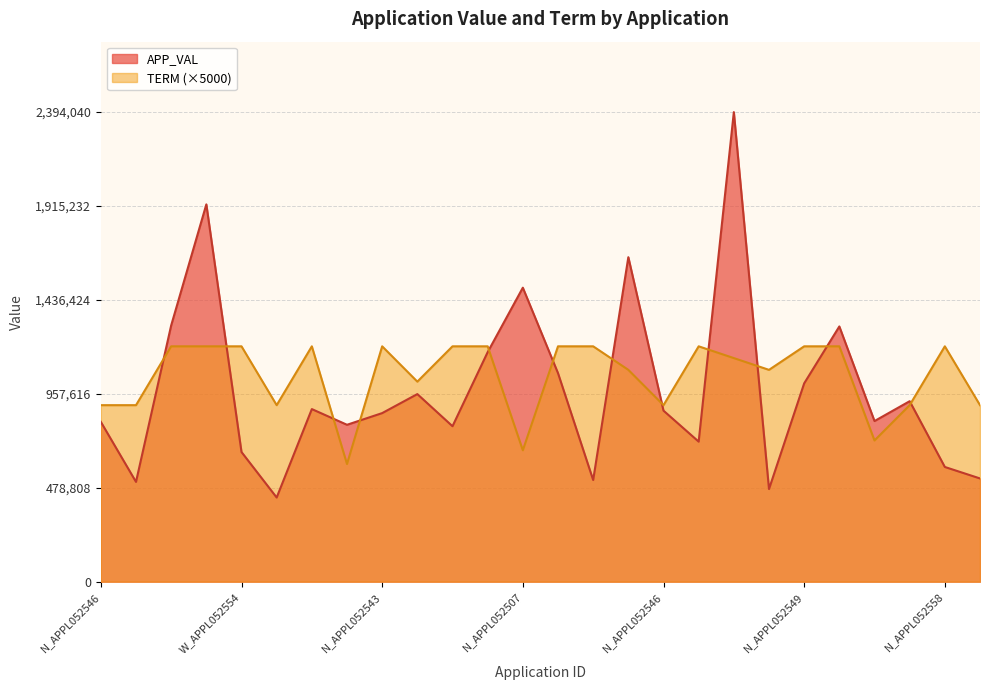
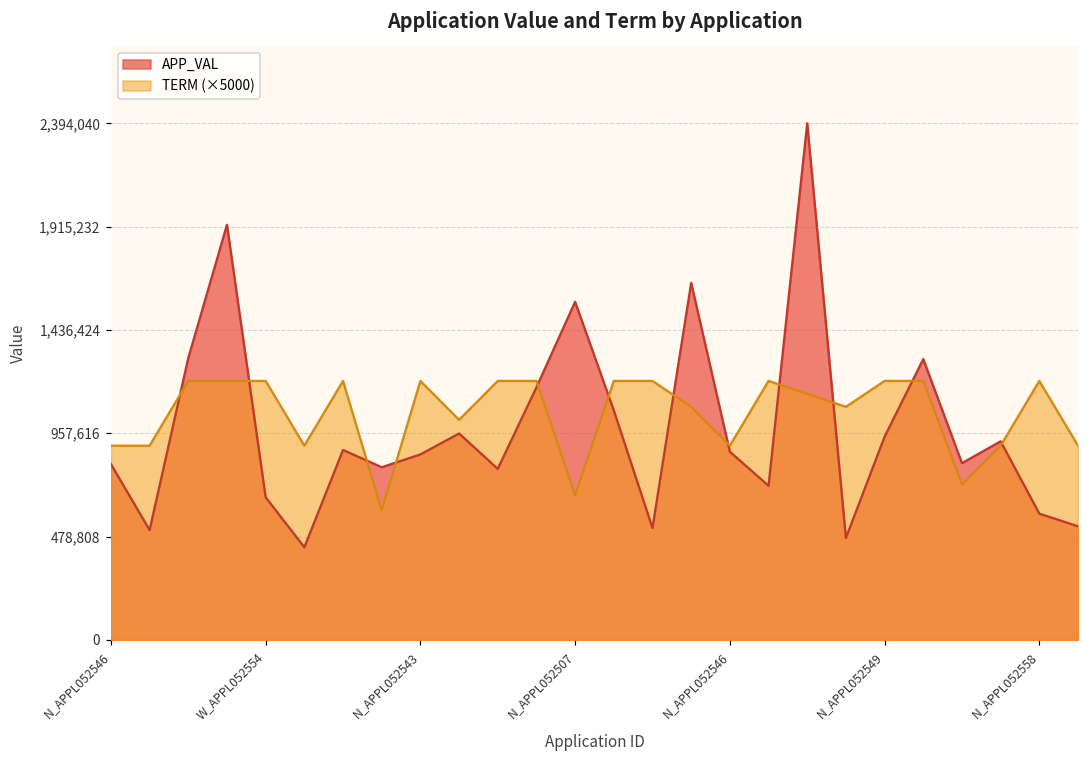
APP_VAL, N_APPL052507: 1,500,000 -> 1,570,000
APP_VAL, N_APPL052549: 1,010,000 -> 940,000
